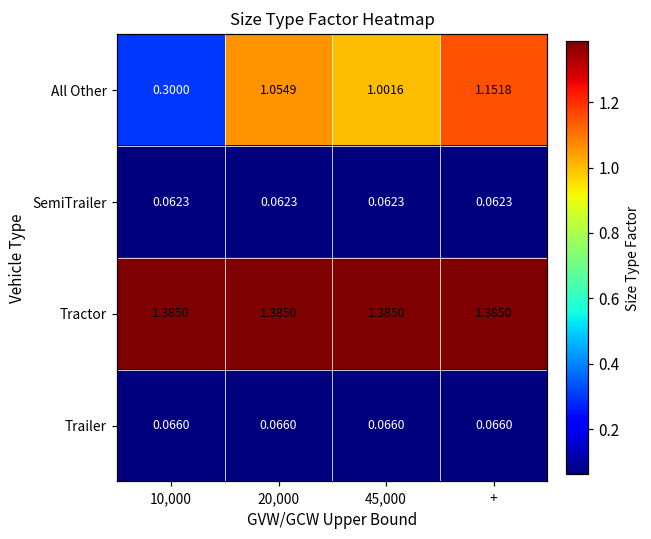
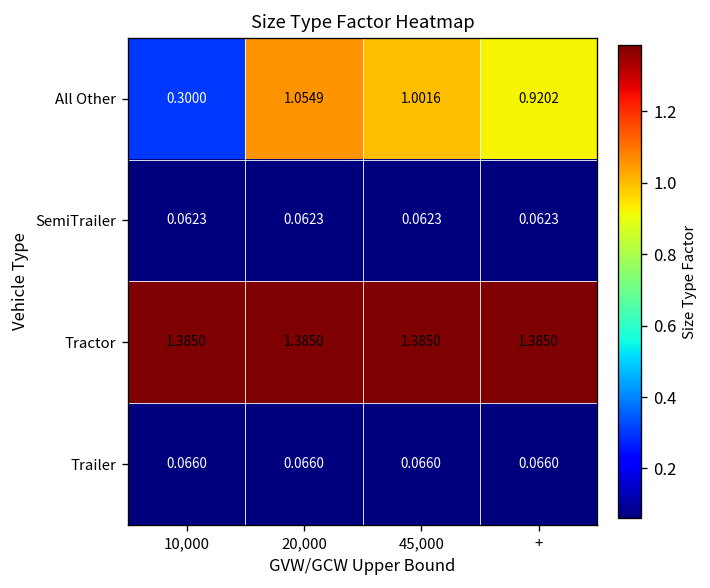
All Other, +: 1.1518 -> 0.9202
